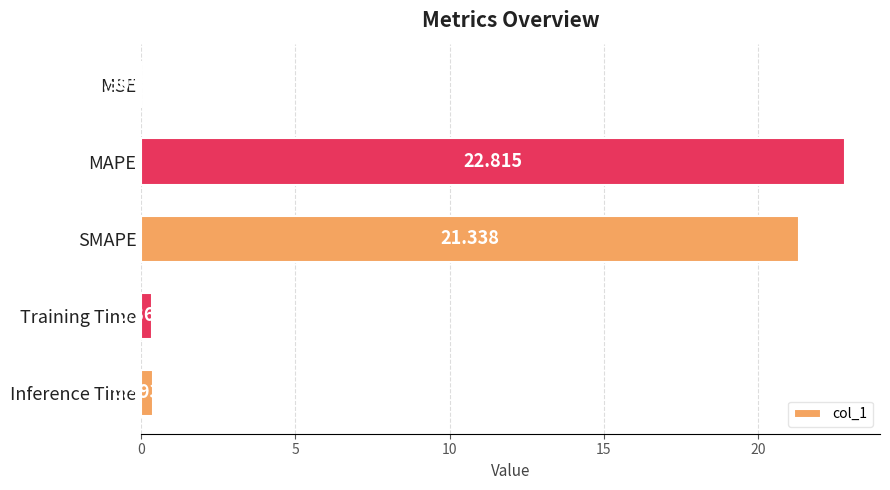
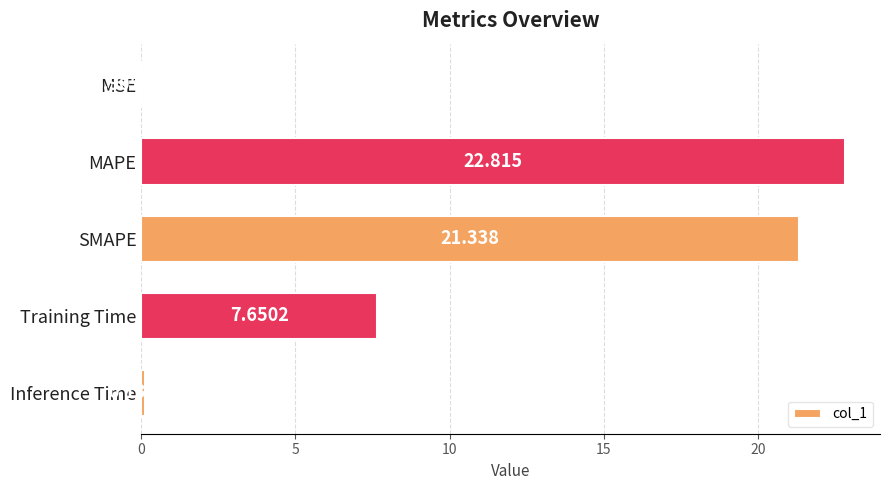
Training Time: 0.4 -> 7.7
Inference Time: 0.4 -> 0.1
